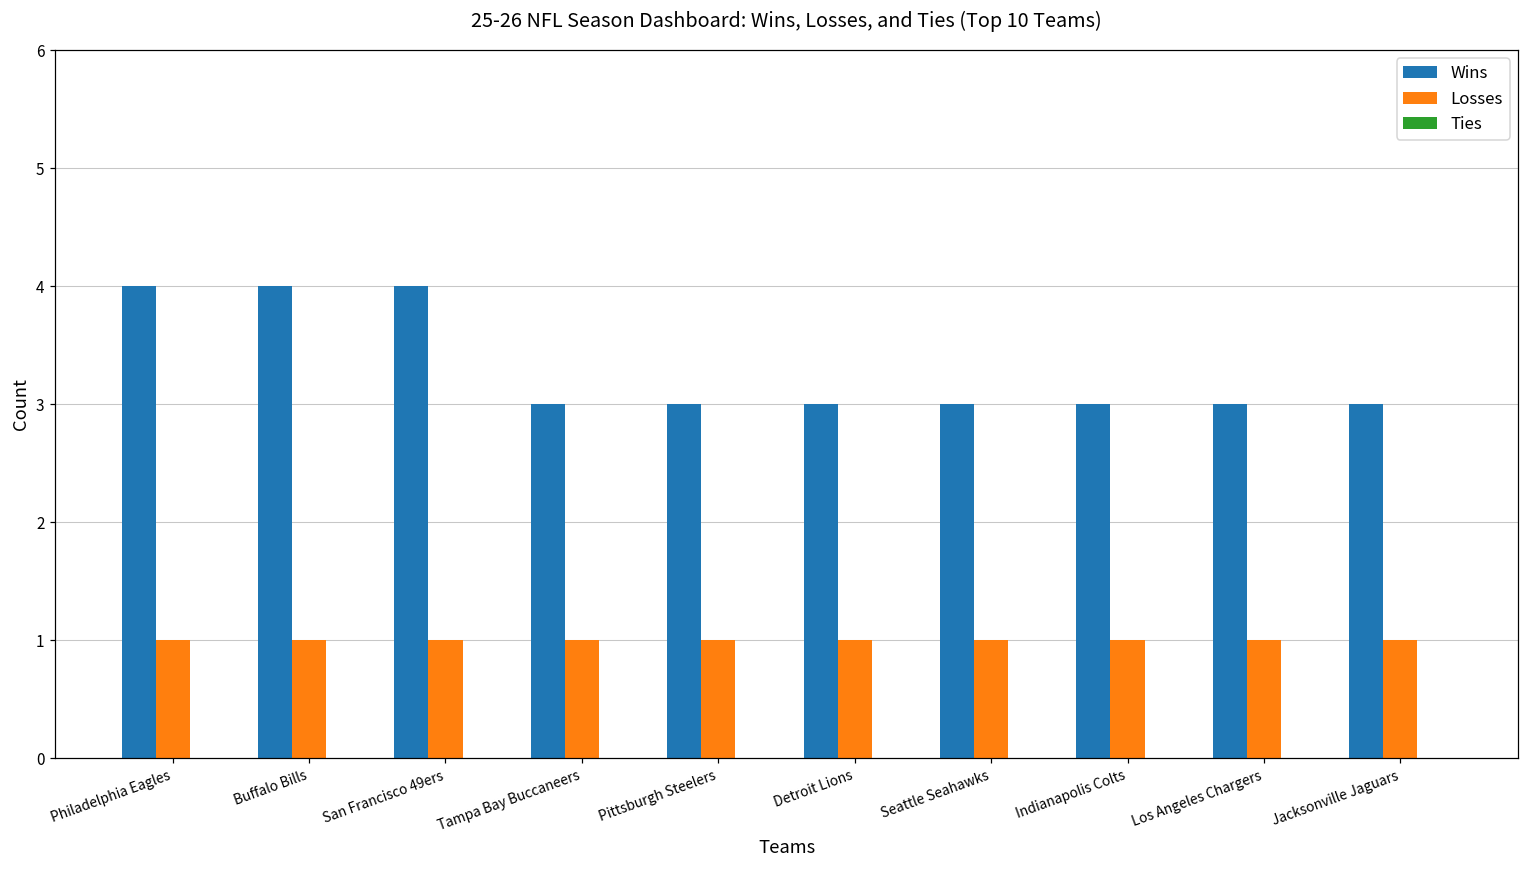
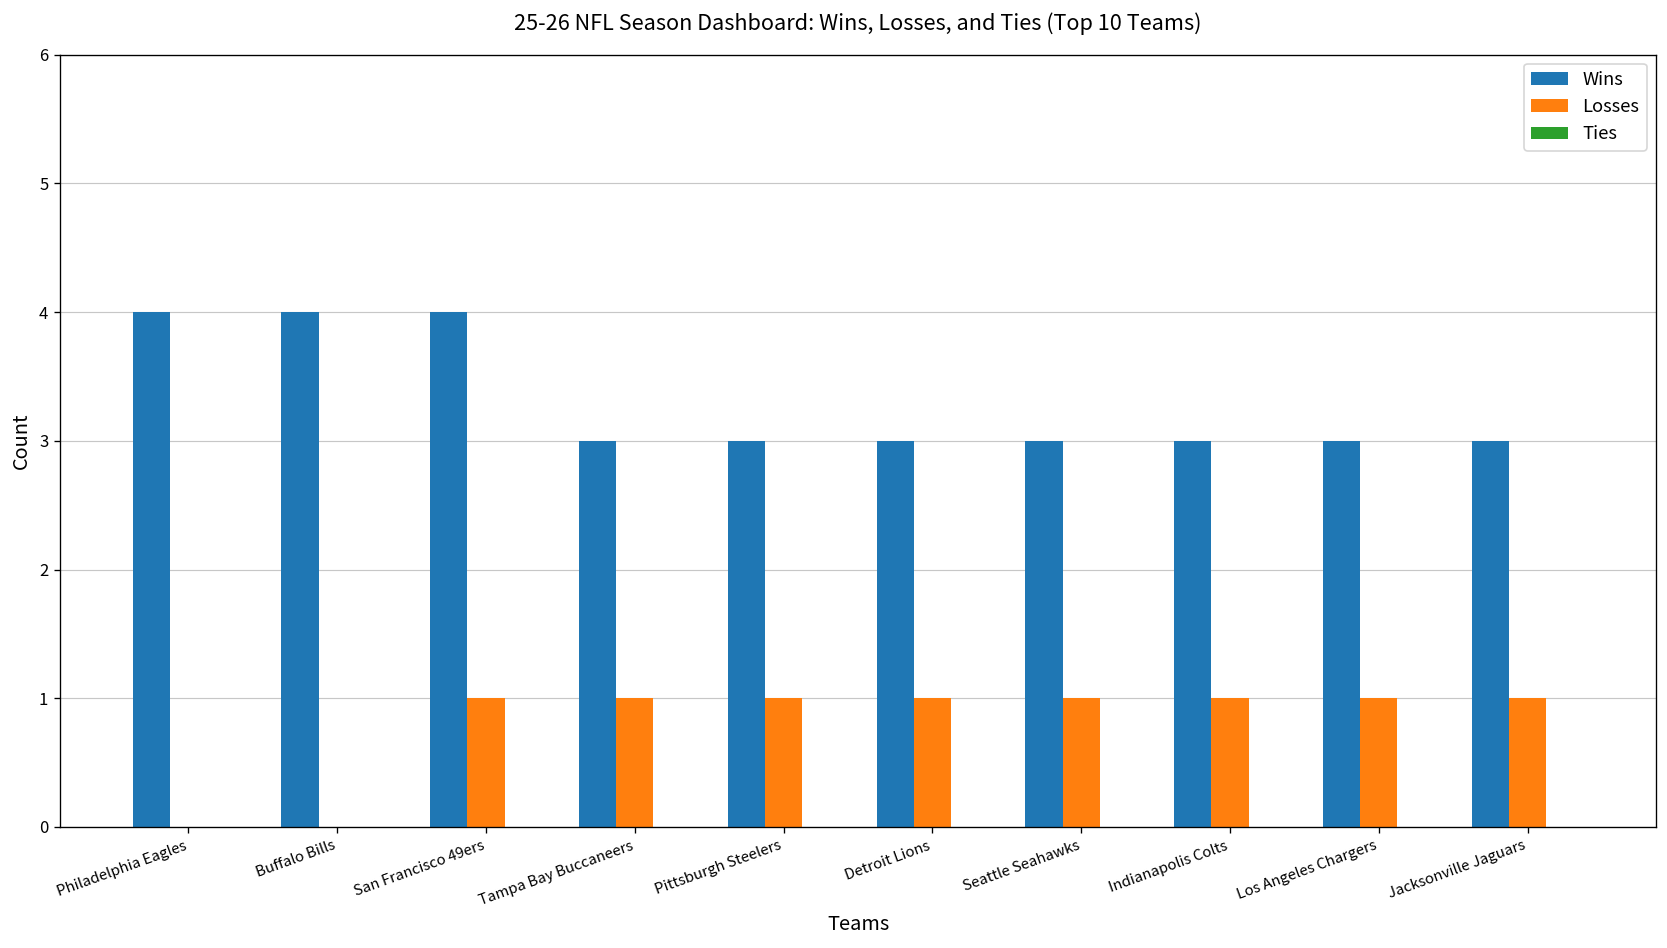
Losses, Philadelphia Eagles: 1 -> 0
Losses, Buffalo Bills: 1 -> 0
